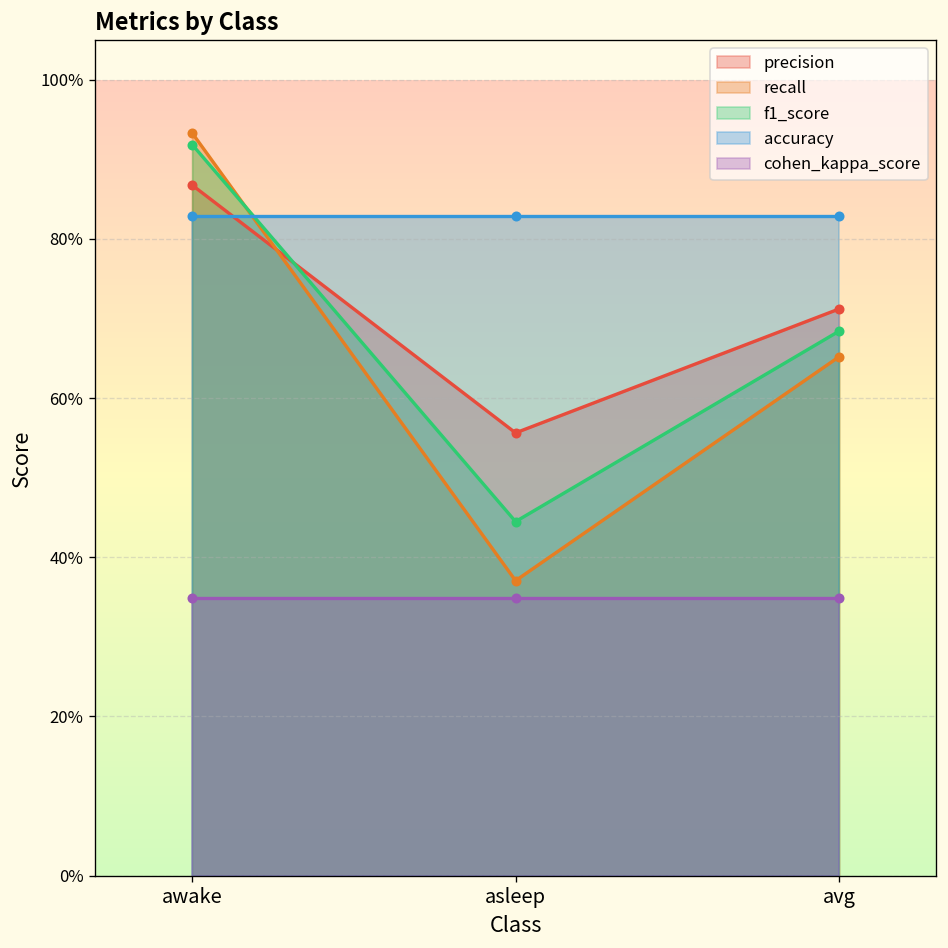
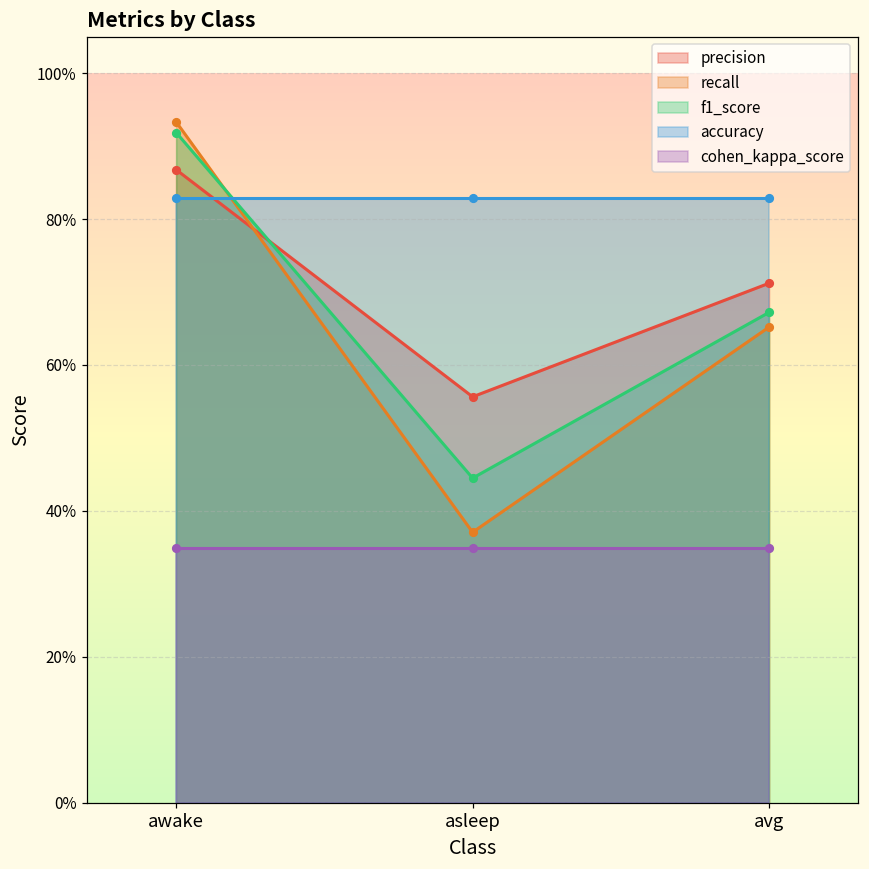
f1_score, avg: 68% -> 67%
